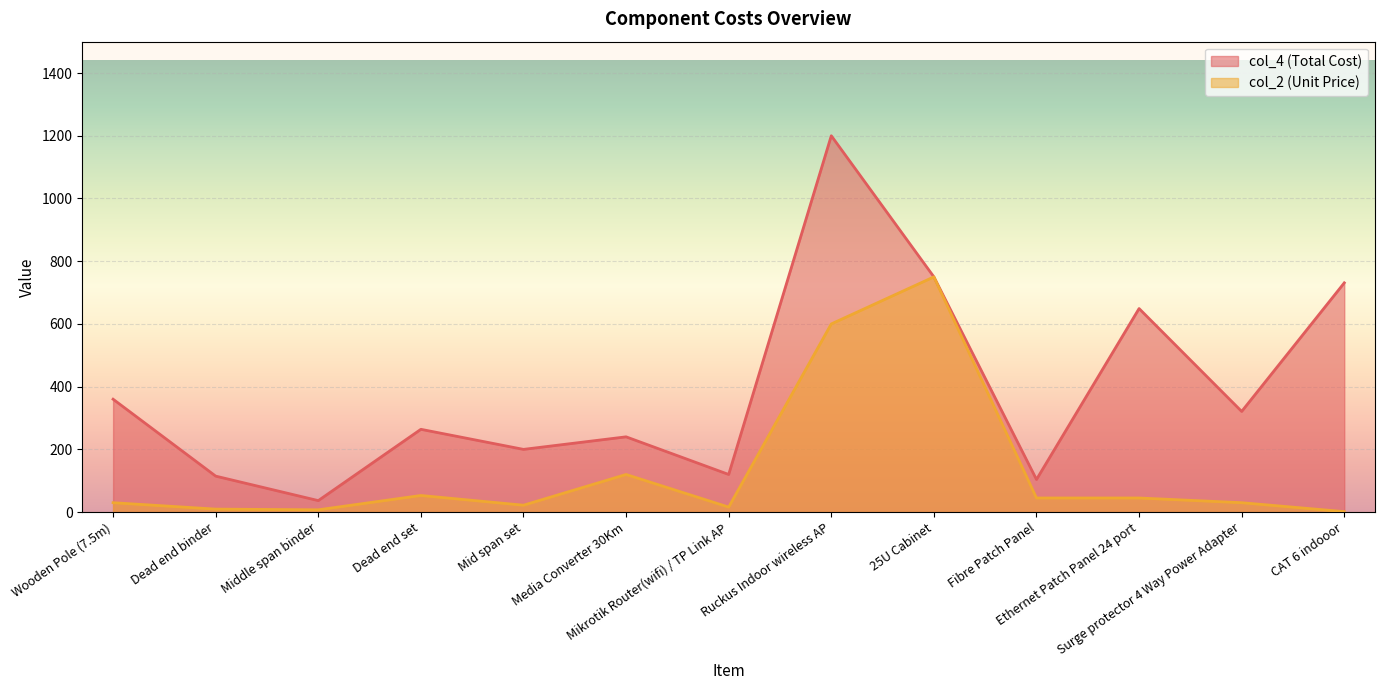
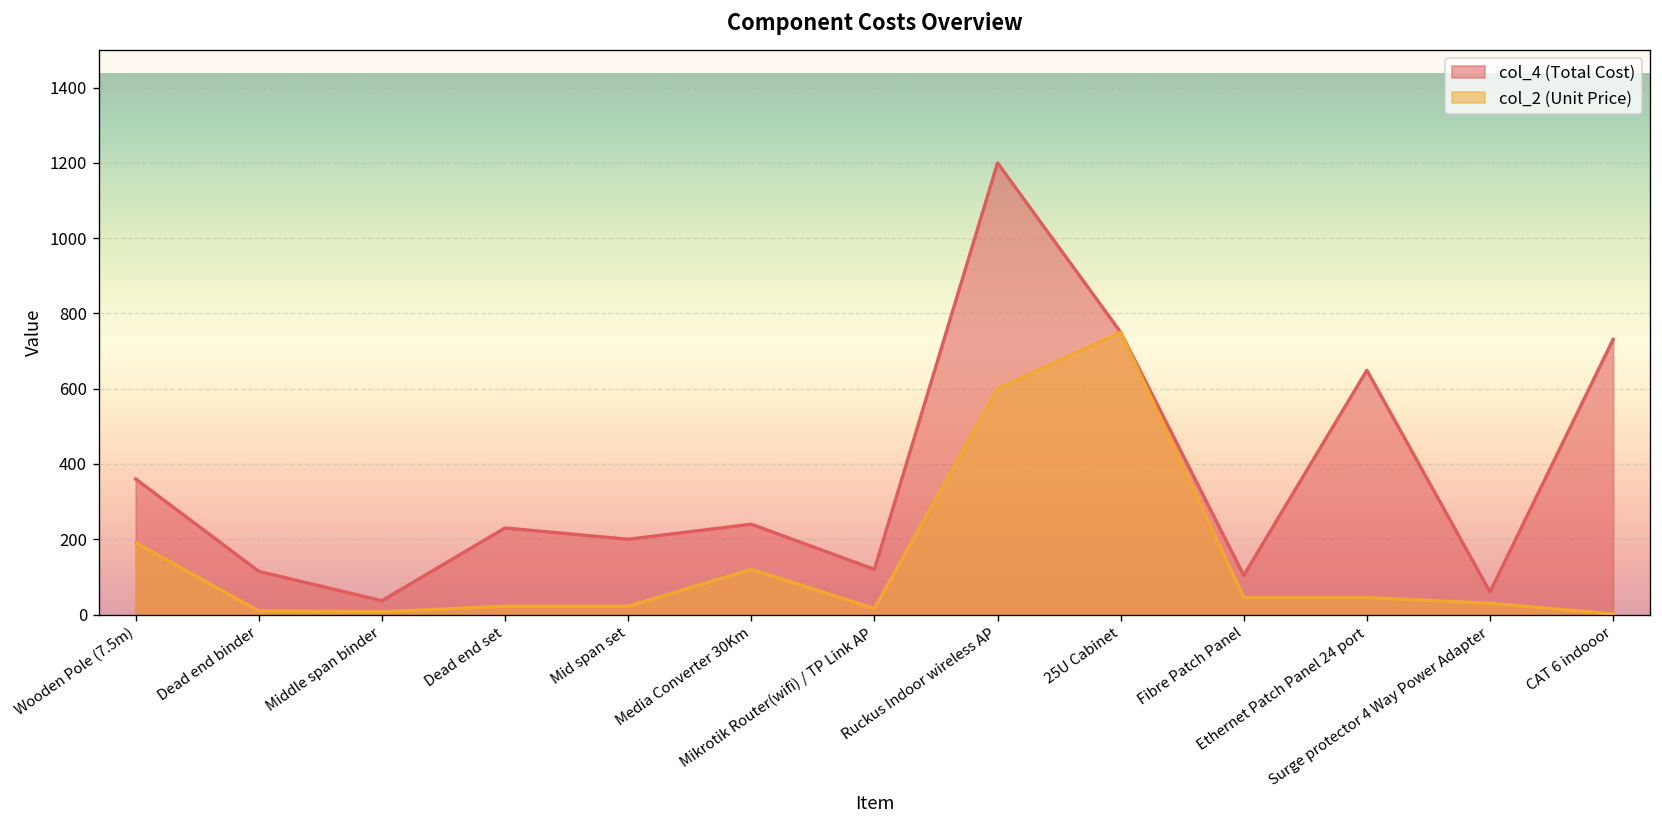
col_2 (Unit Price), Wooden Pole (7.5m): 30 -> 190
col_4 (Total Cost), Dead end set: 260 -> 230
col_2 (Unit Price), Dead end set: 50 -> 20
col_4 (Total Cost), Surge protector 4 Way Power Adapter: 320 -> 60
